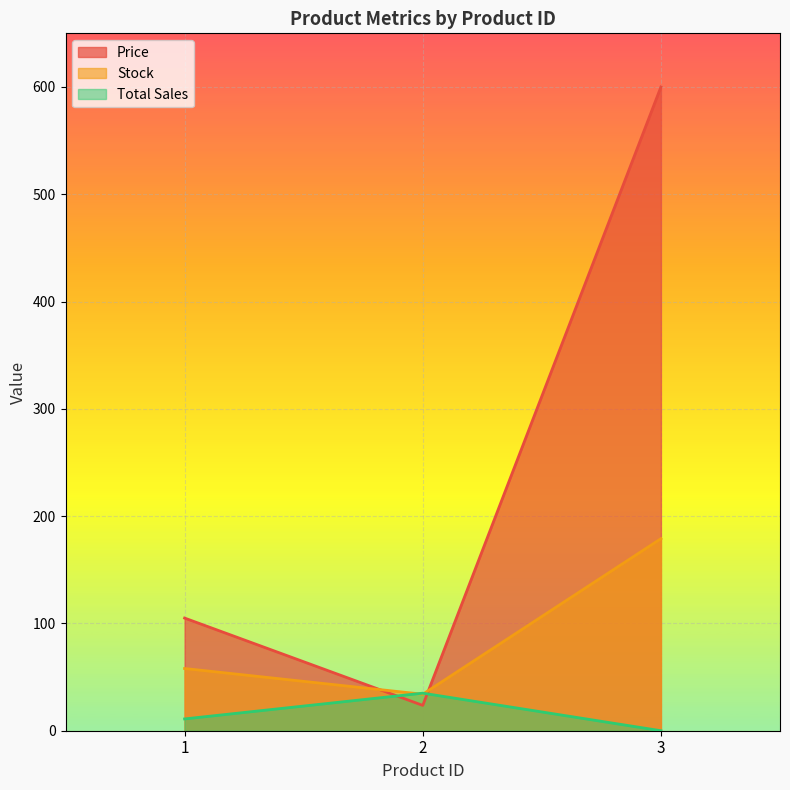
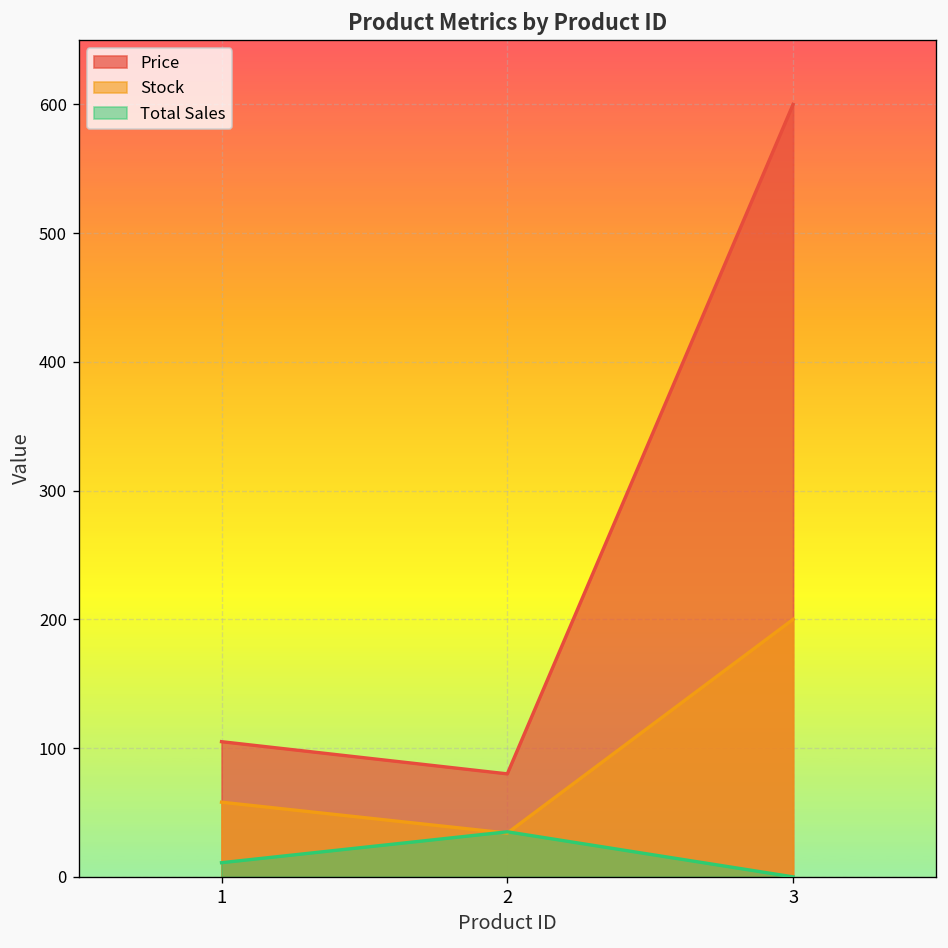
Price, 2: 24 -> 80
Stock, 3: 179 -> 200
